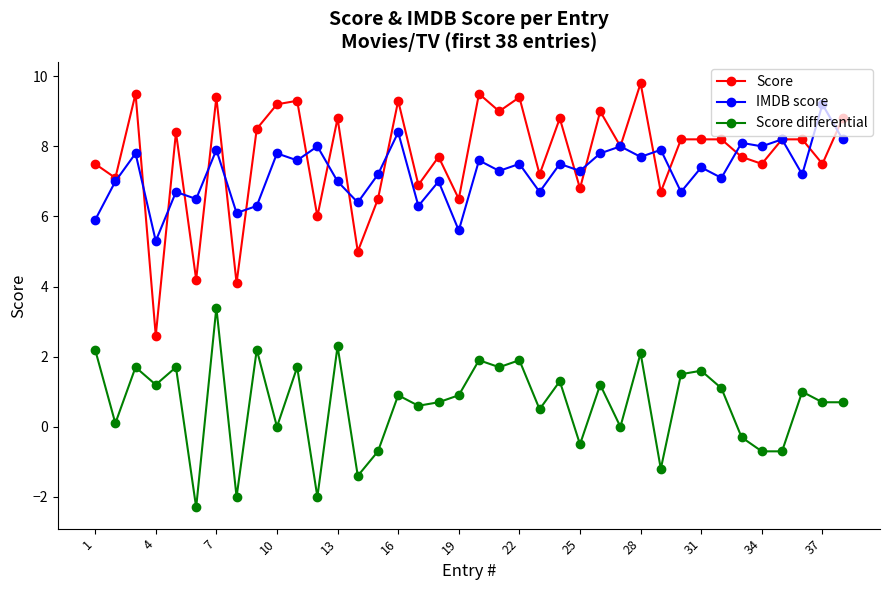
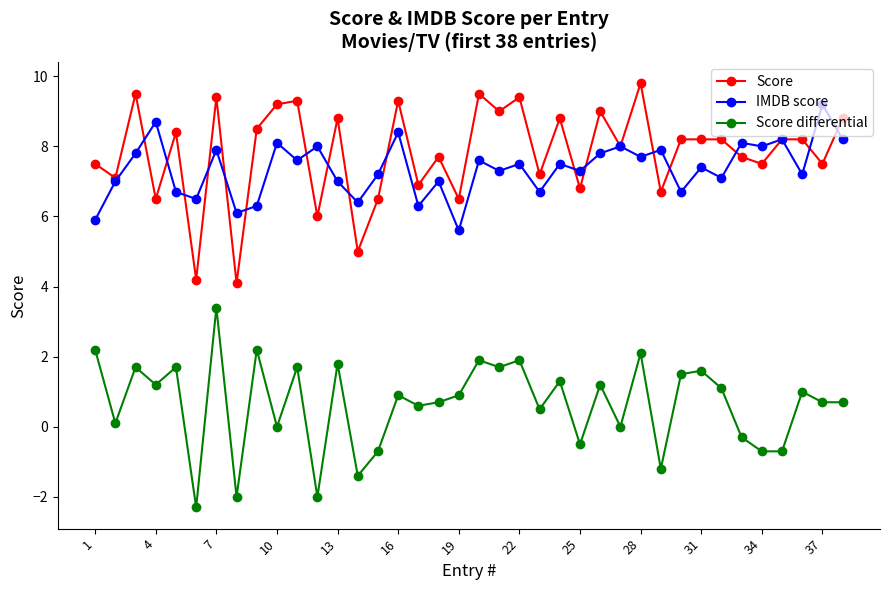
Score, 4: 2.6 -> 6.5
IMDB score, 4: 5.3 -> 8.7
IMDB score, 10: 7.8 -> 8.1
Score differential, 13: 2.3 -> 1.8
